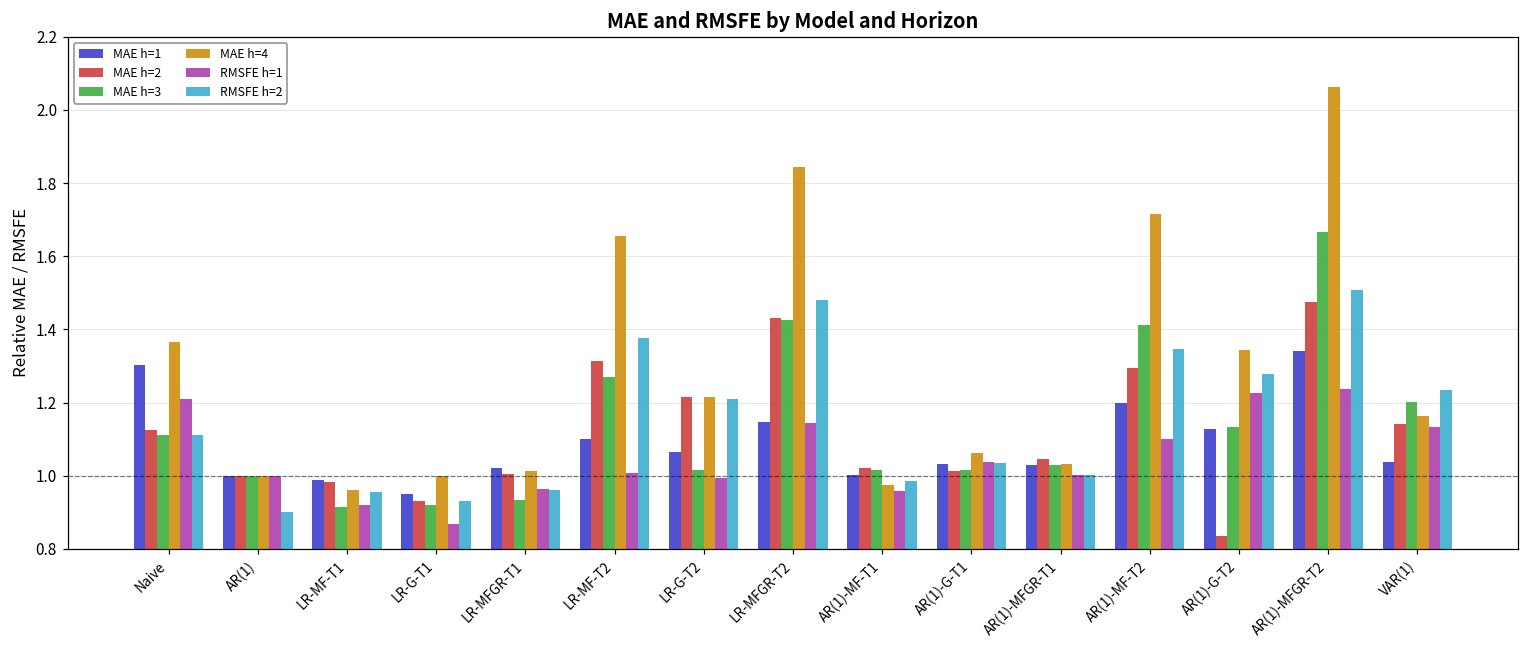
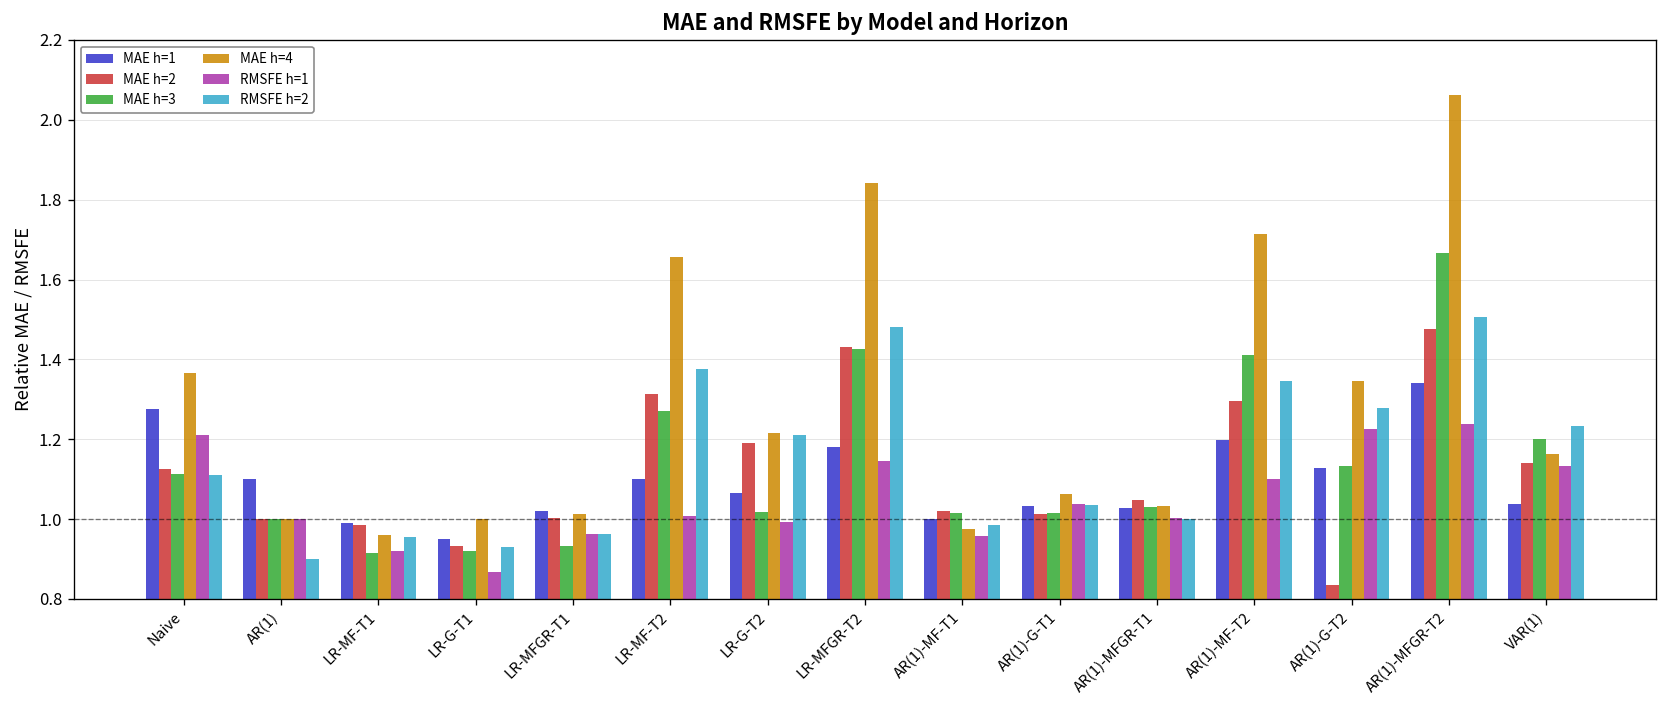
MAE h=1, Naive: 1.30 -> 1.28
MAE h=1, AR(1): 1.0 -> 1.1
MAE h=2, LR-G-T2: 1.22 -> 1.19
MAE h=1, LR-MFGR-T2: 1.15 -> 1.18
